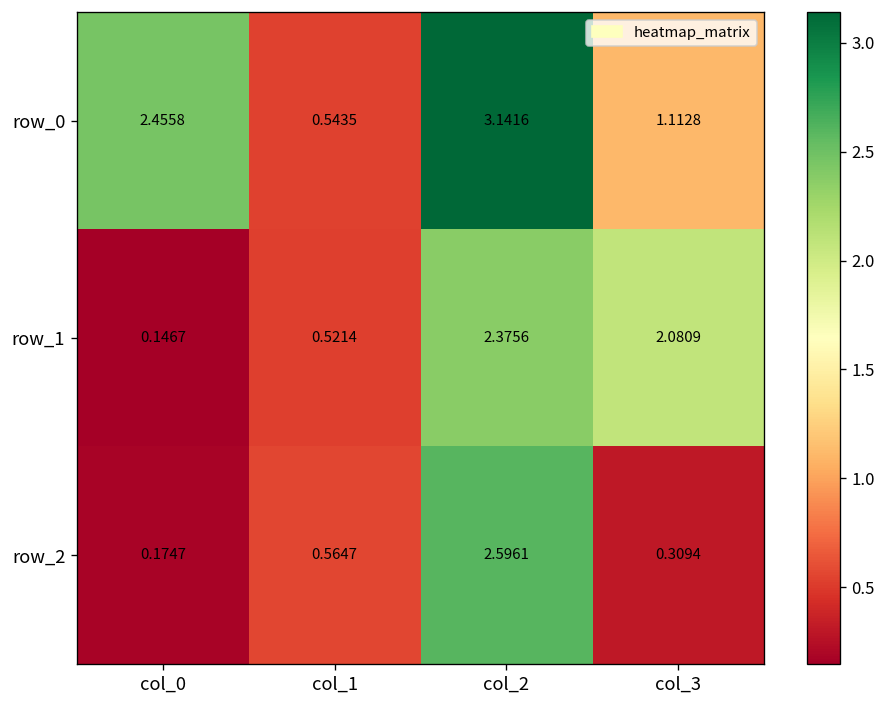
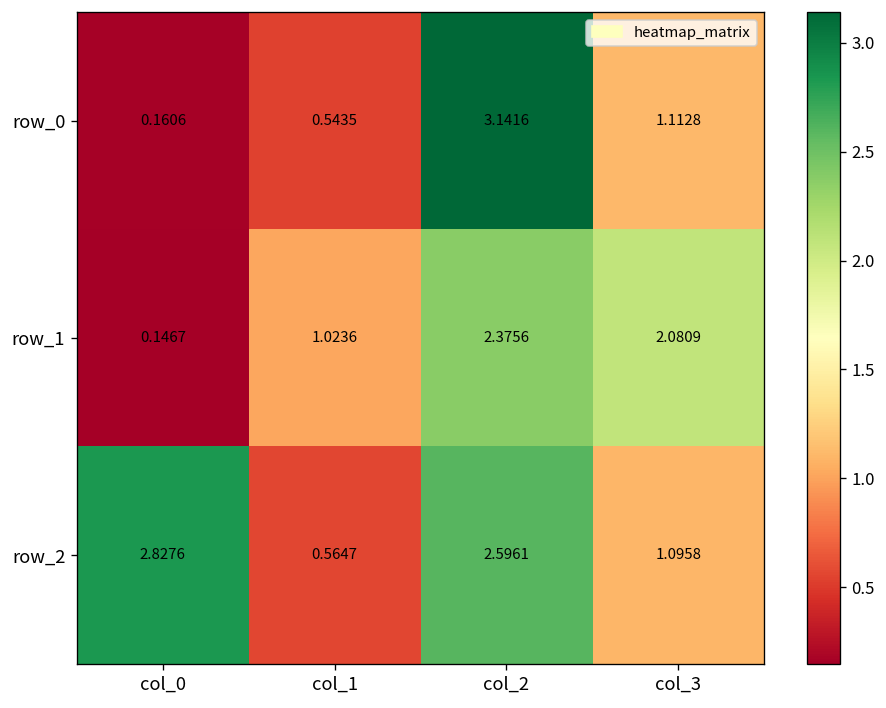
row_0, col_0: 2.4558 -> 0.1606
row_1, col_1: 0.5214 -> 1.0236
row_2, col_0: 0.1747 -> 2.8276
row_2, col_3: 0.3094 -> 1.0958
